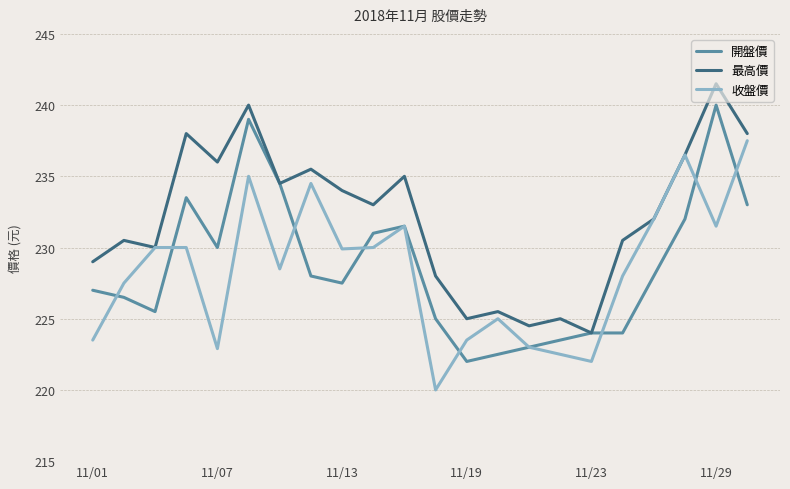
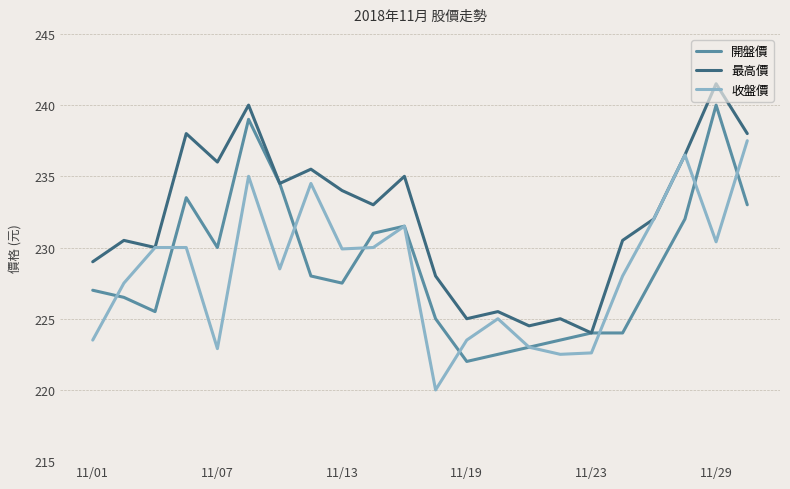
收盤價, 11/23: 222.0 -> 222.6
收盤價, 11/29: 231.5 -> 230.4
